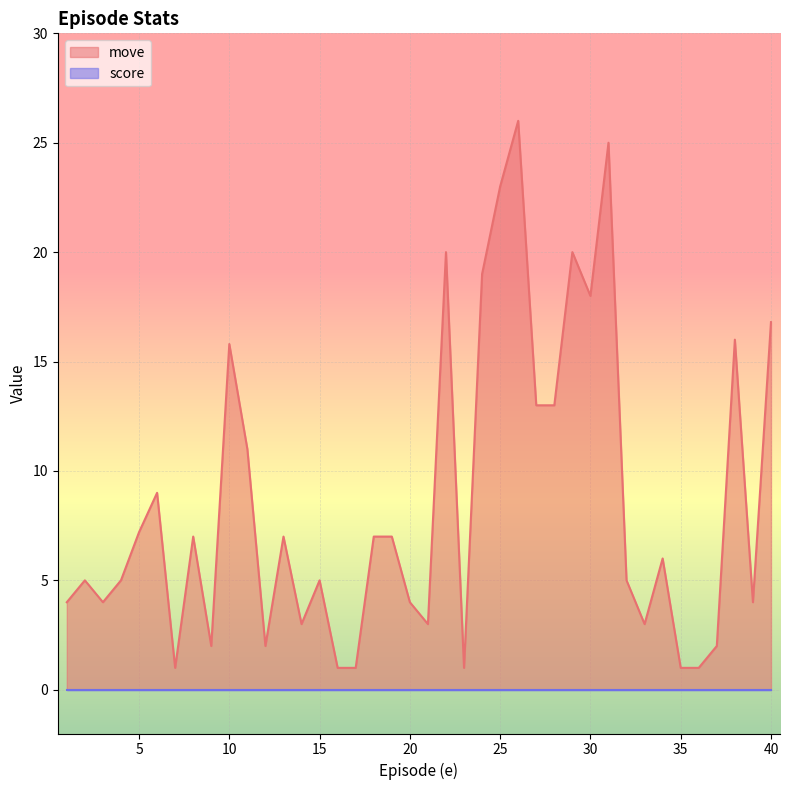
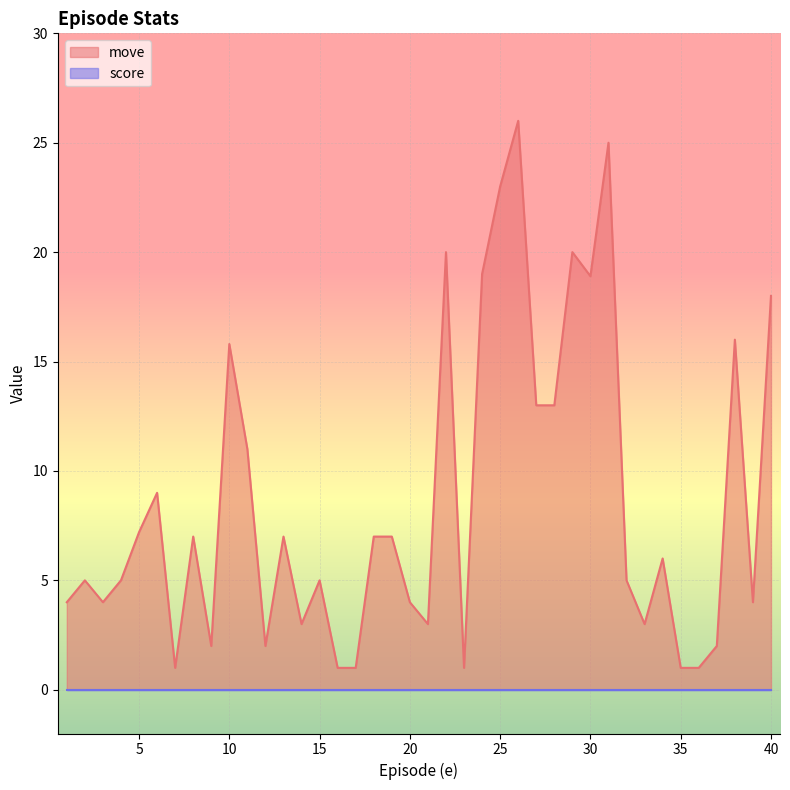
move, 30: 18.0 -> 18.9
move, 40: 16.8 -> 18.0
